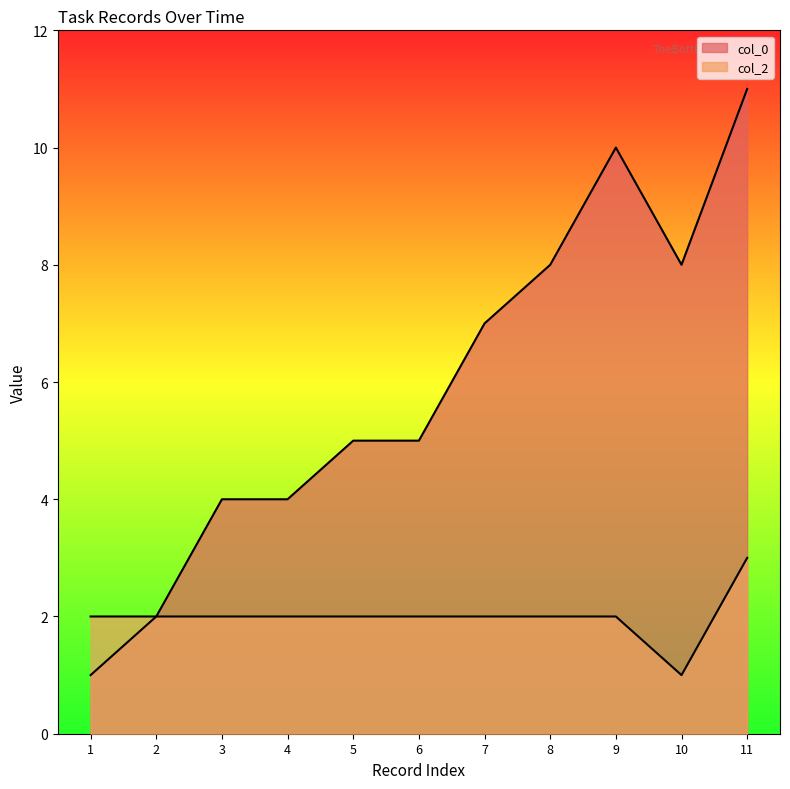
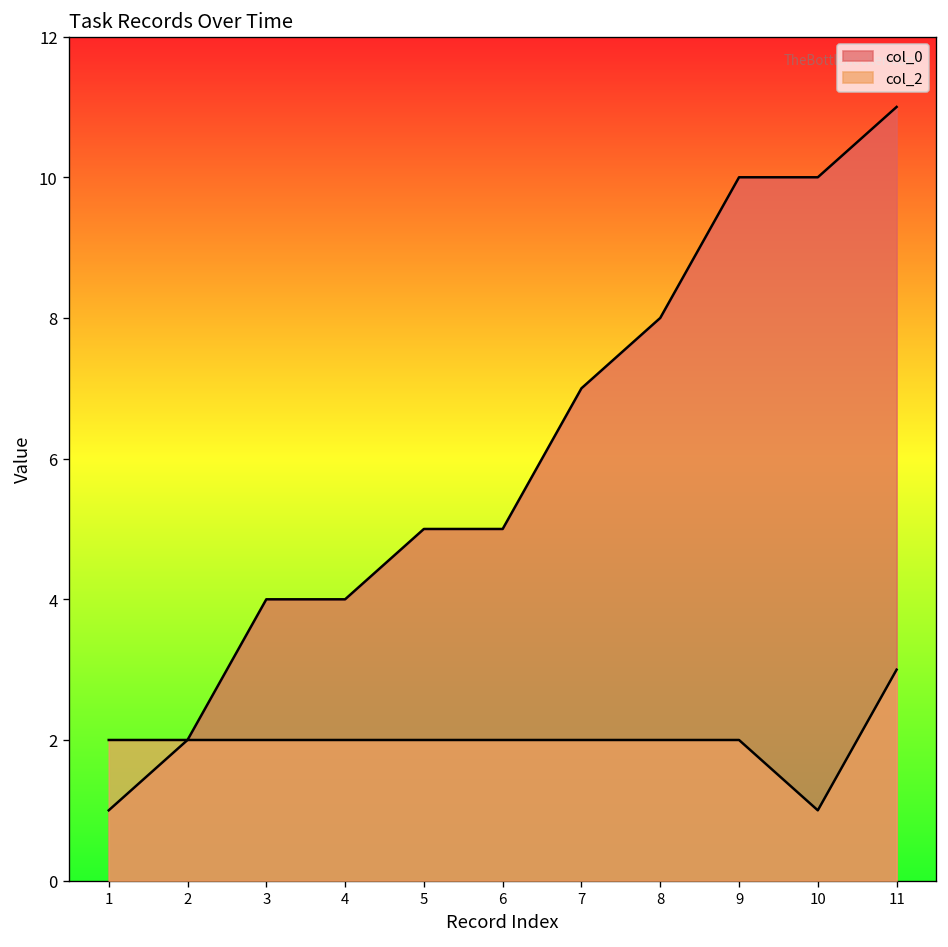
col_0, 10: 8 -> 10
